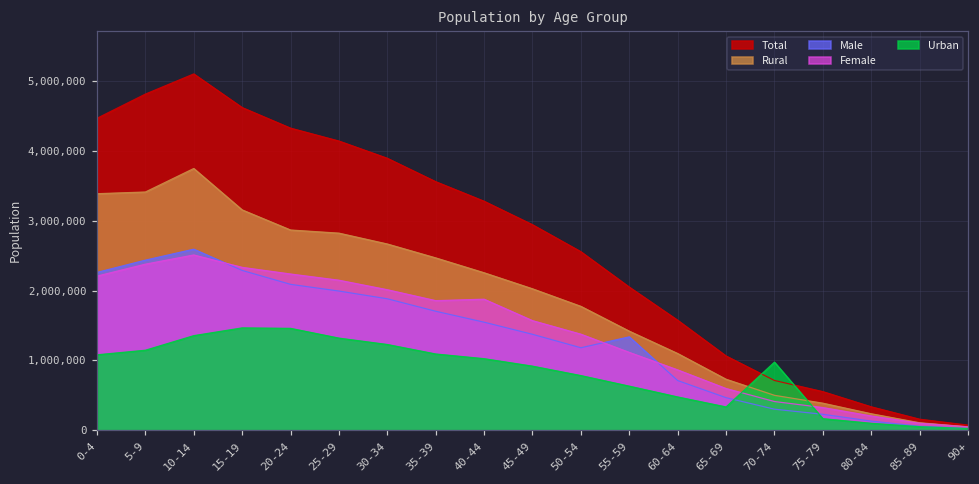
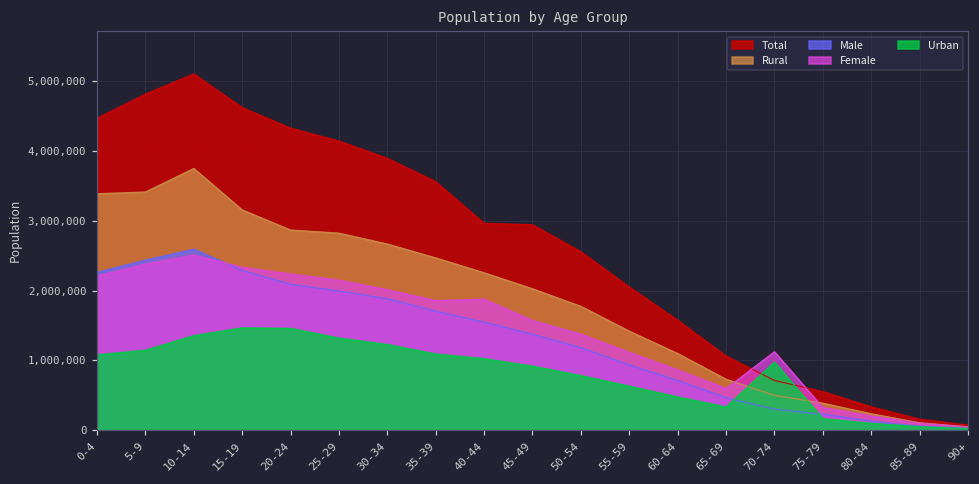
Total, 40-44: 3,300,000 -> 3,000,000
Male, 55-59: 1,300,000 -> 900,000
Female, 70-74: 400,000 -> 1,100,000
